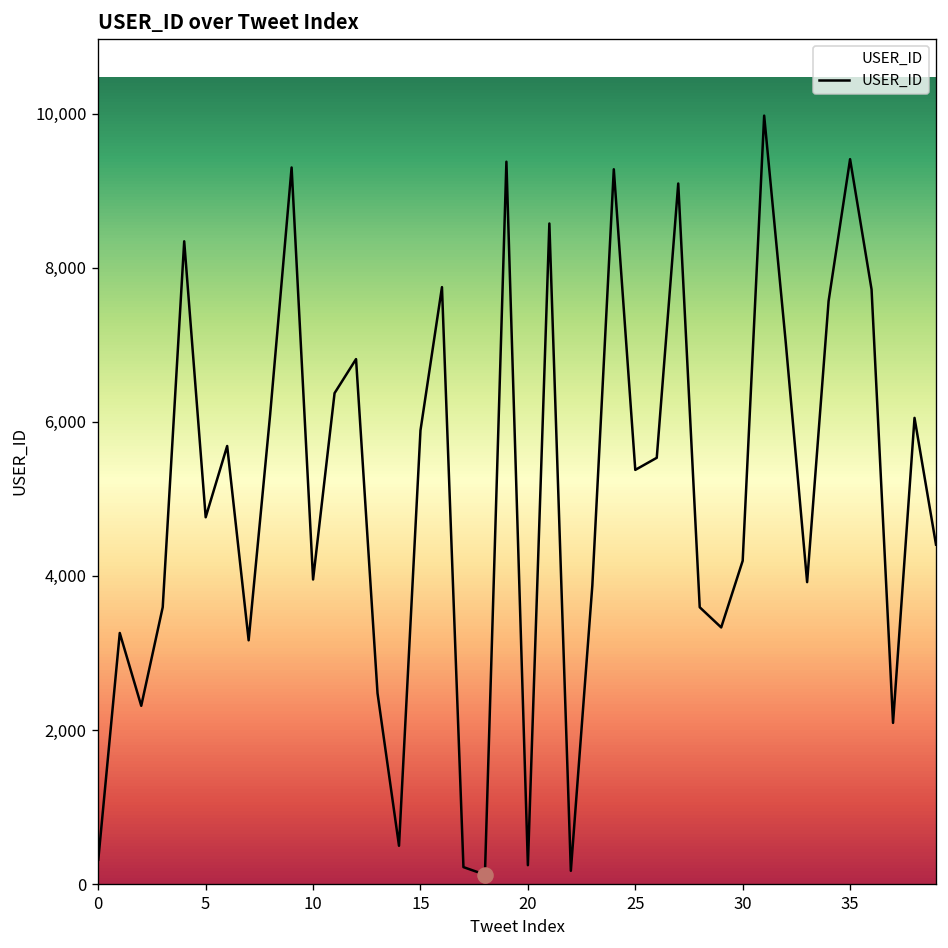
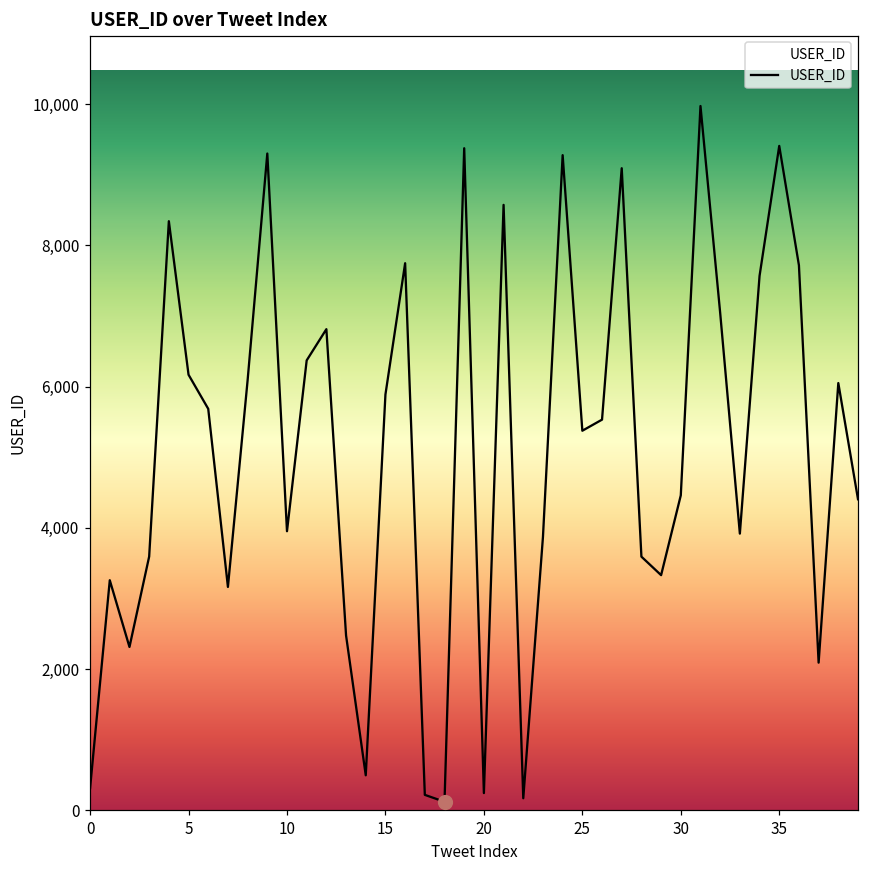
USER_ID, 5: 4,800 -> 6,200
USER_ID, 30: 4,200 -> 4,500
